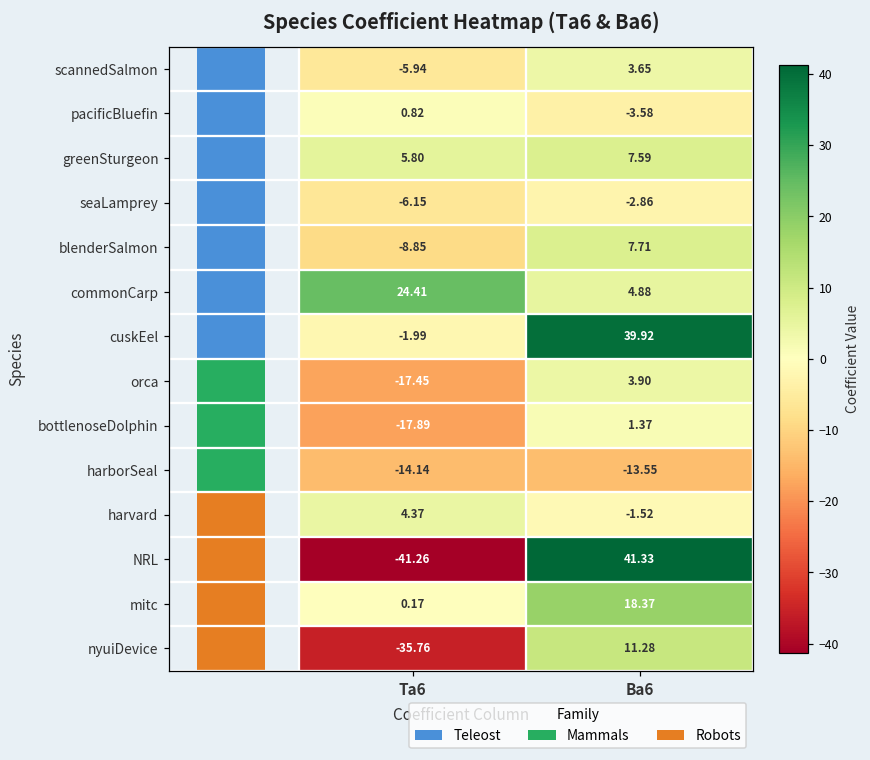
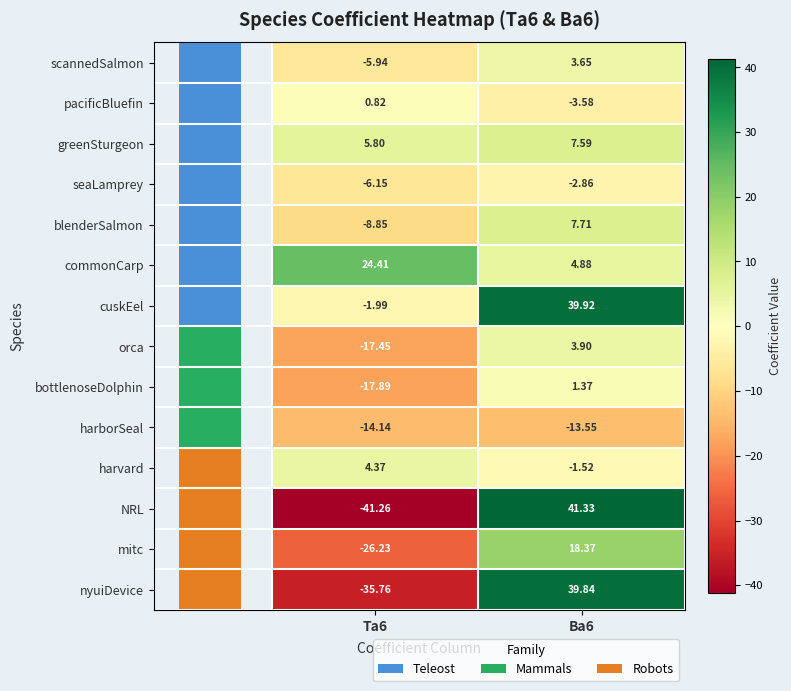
mitc, Ta6: 0.17 -> -26.23
nyuiDevice, Ba6: 11.28 -> 39.84
